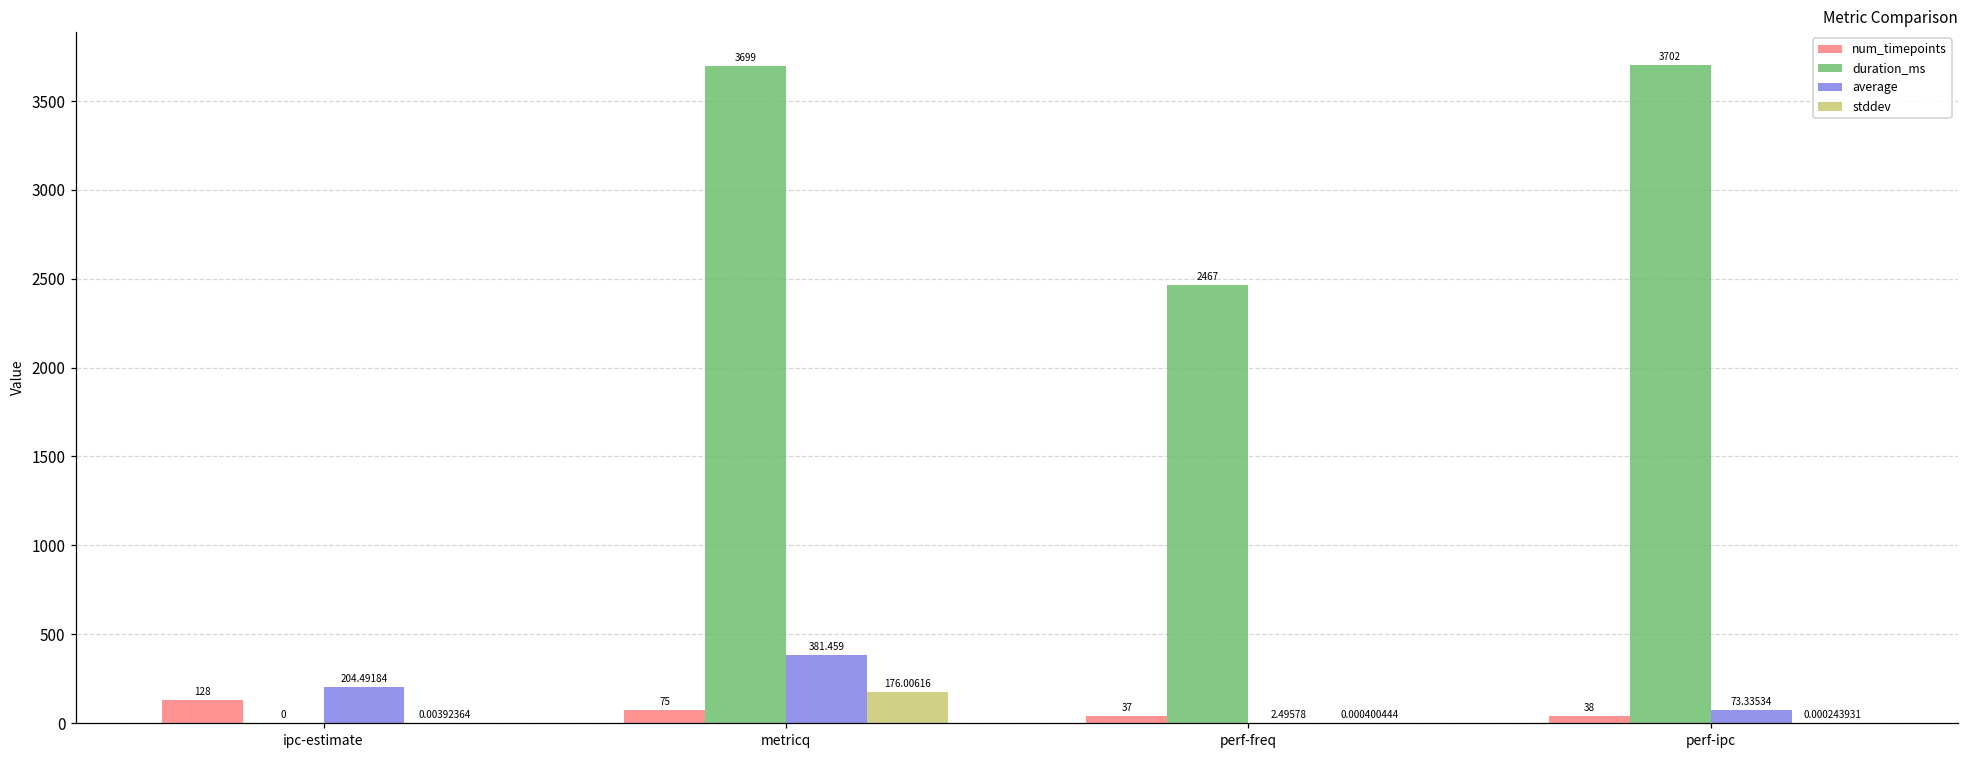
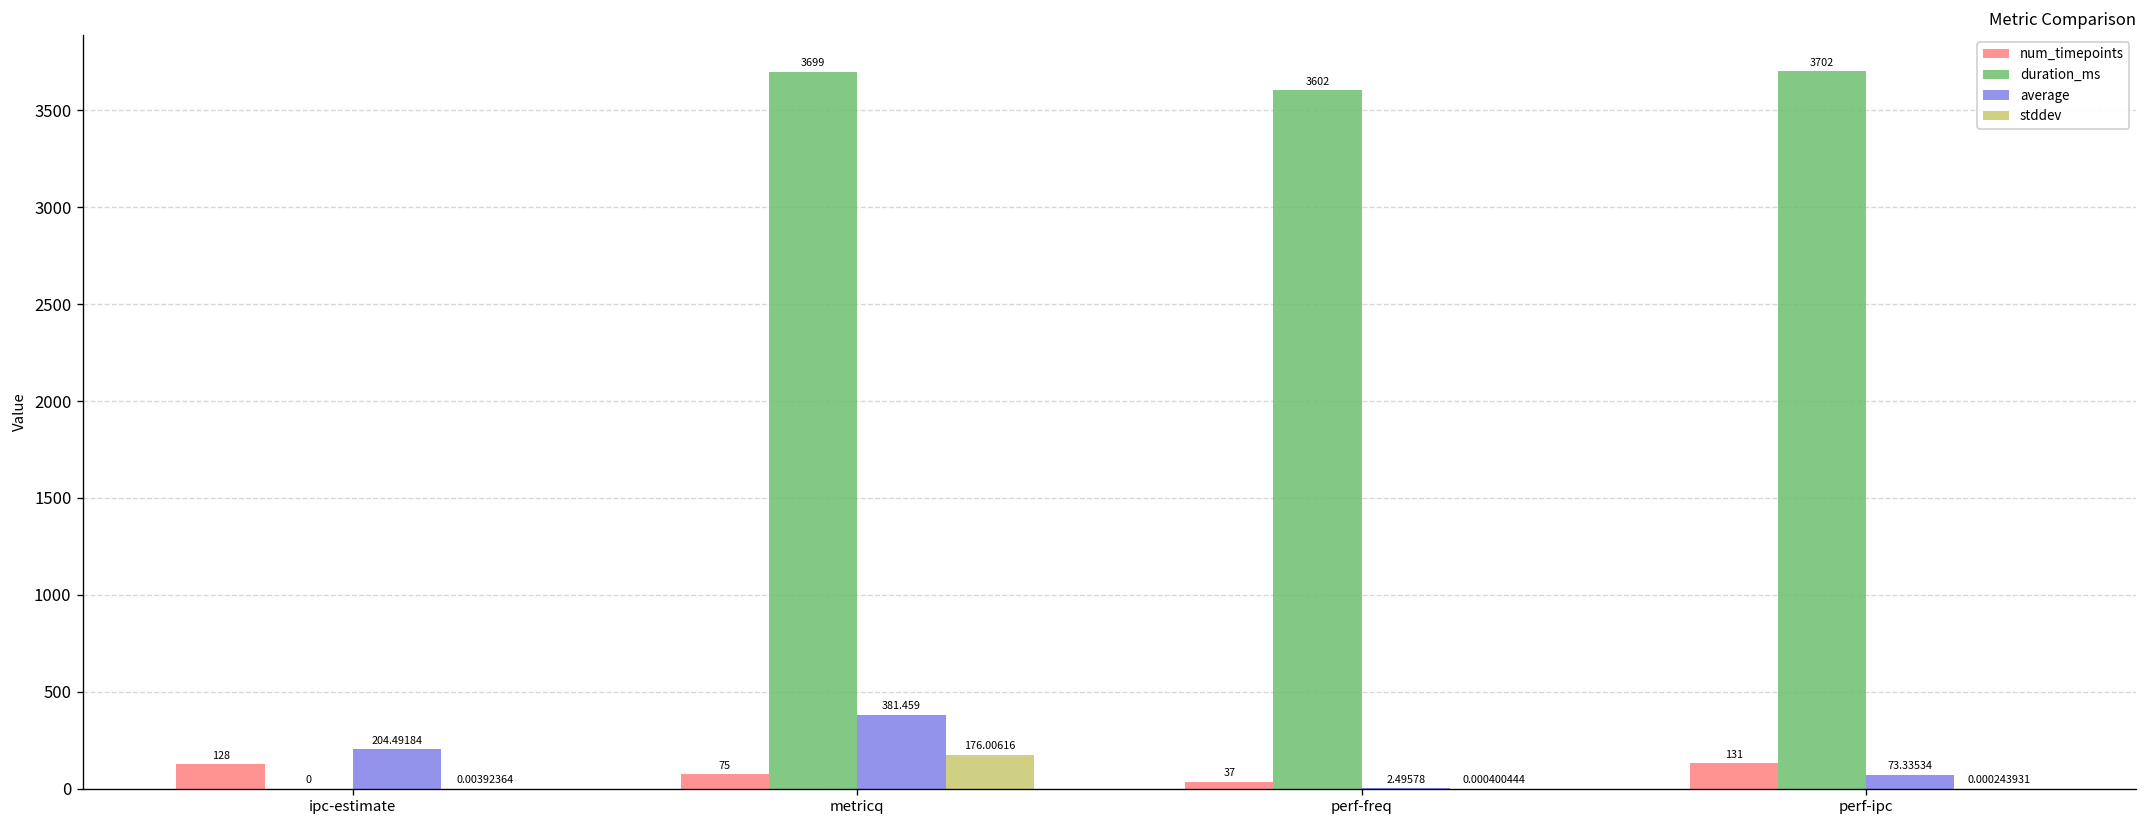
duration_ms, perf-freq: 2467 -> 3602
num_timepoints, perf-ipc: 38 -> 131
